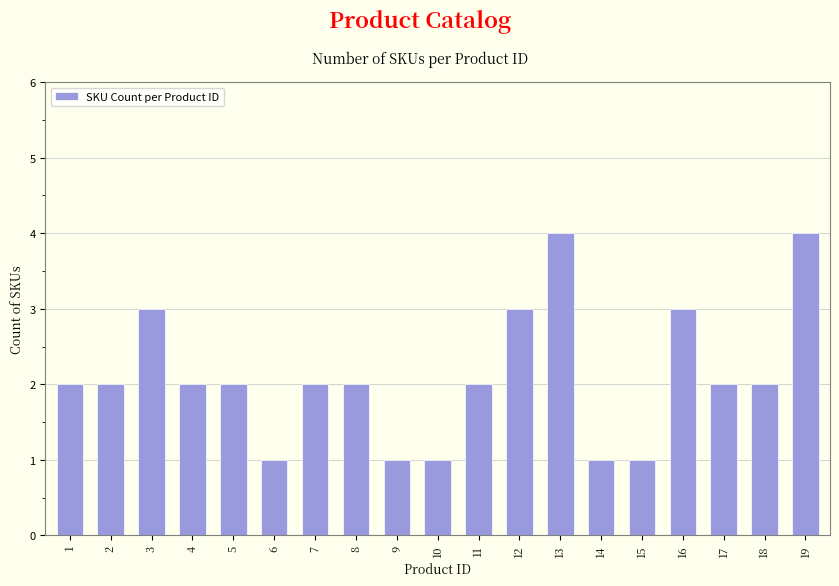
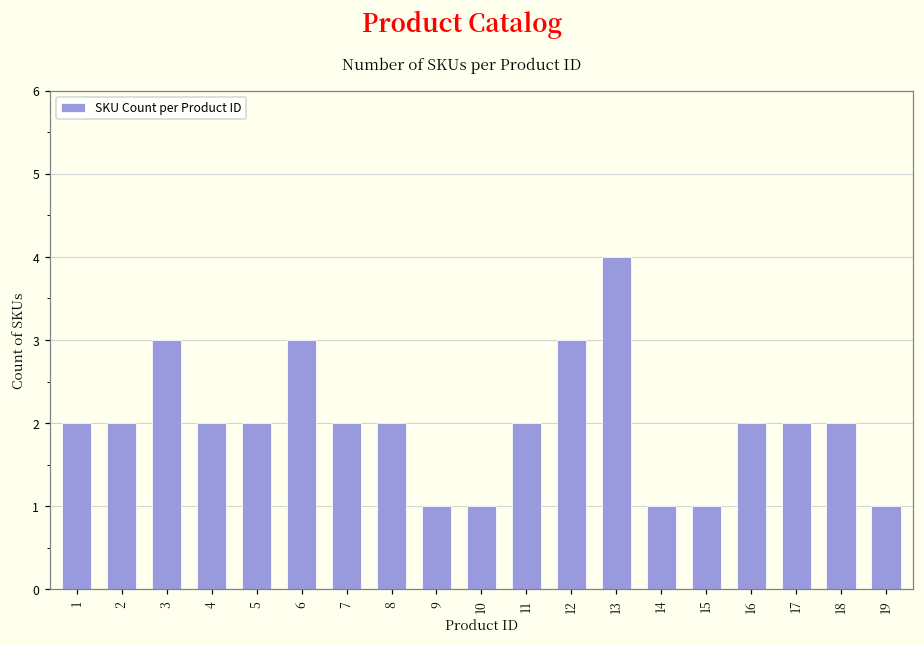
6: 1 -> 3
16: 3 -> 2
19: 4 -> 1
